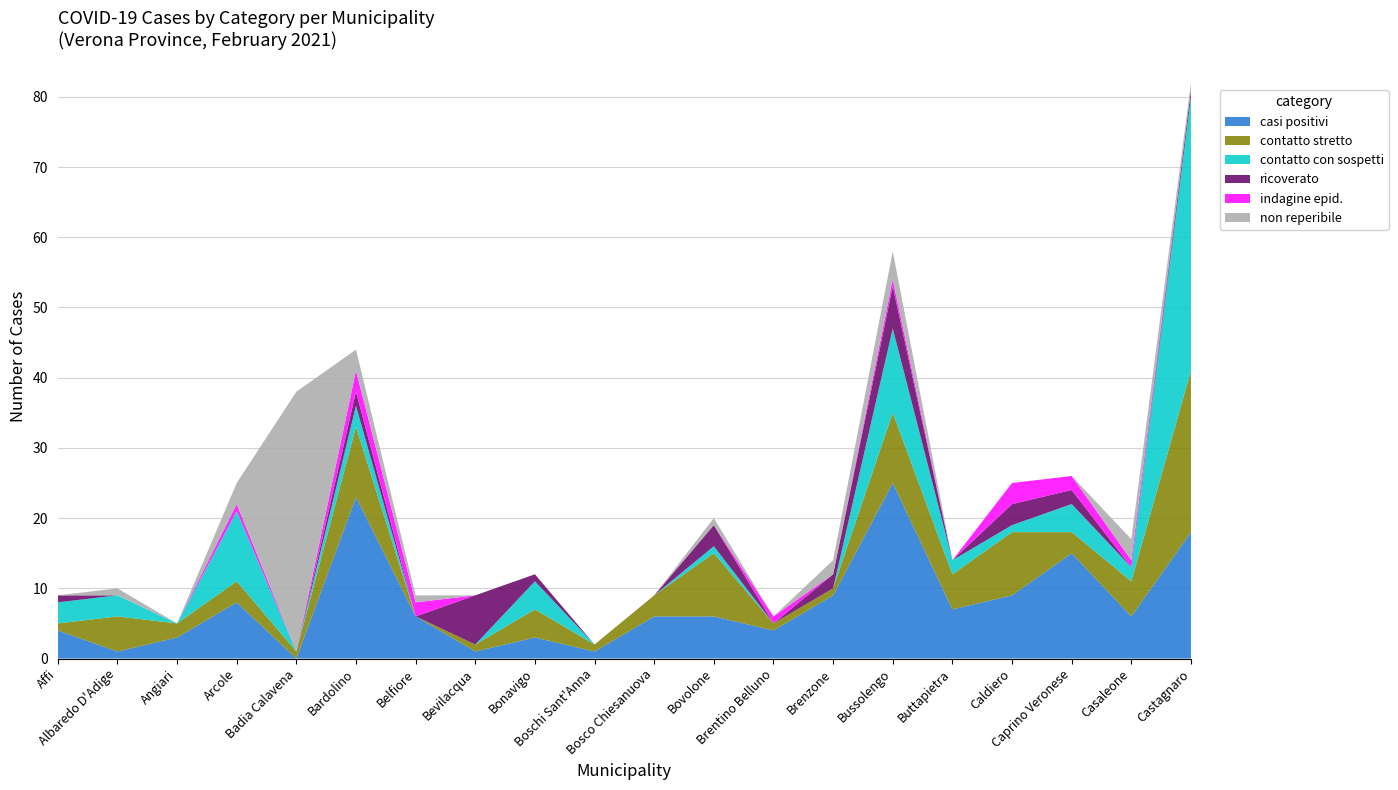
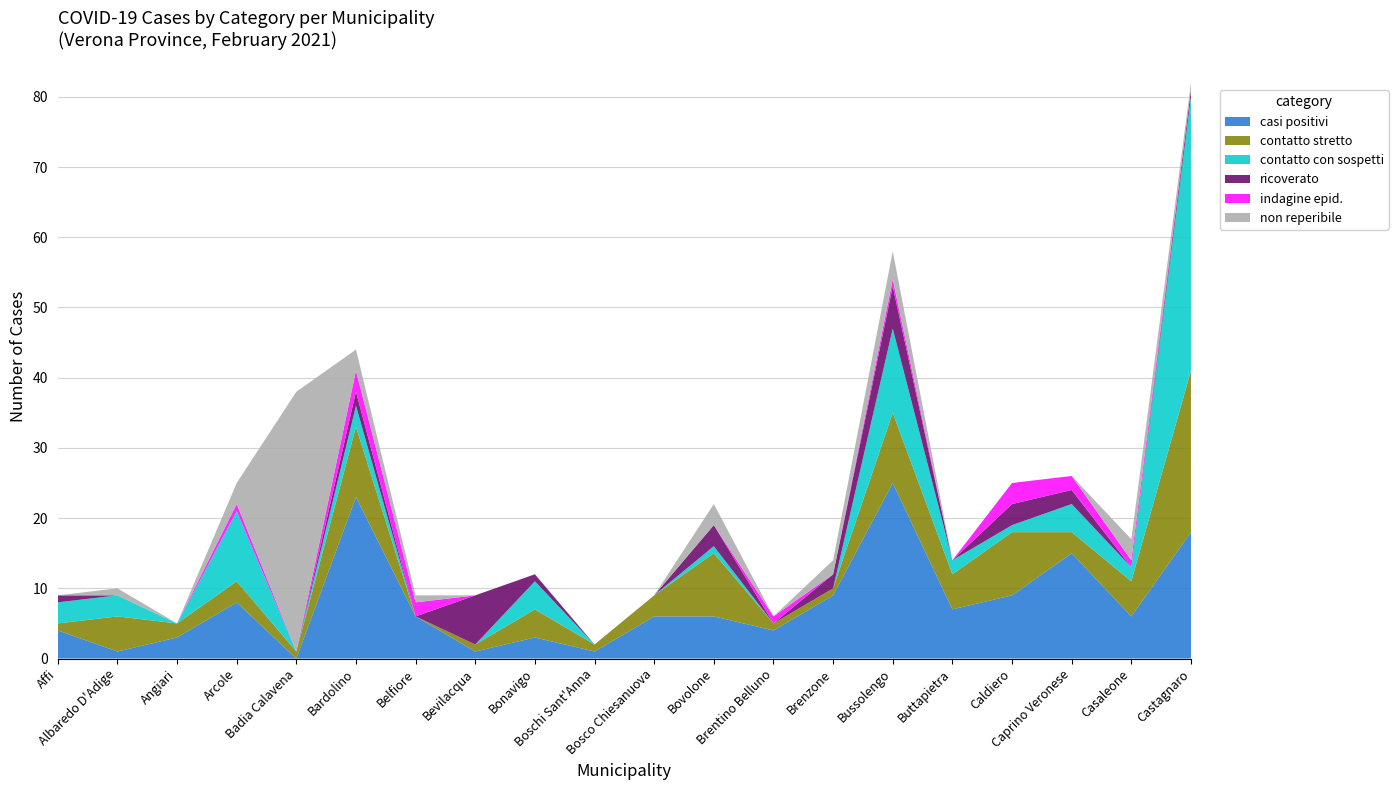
non reperibile, Bovolone: 1 -> 3
